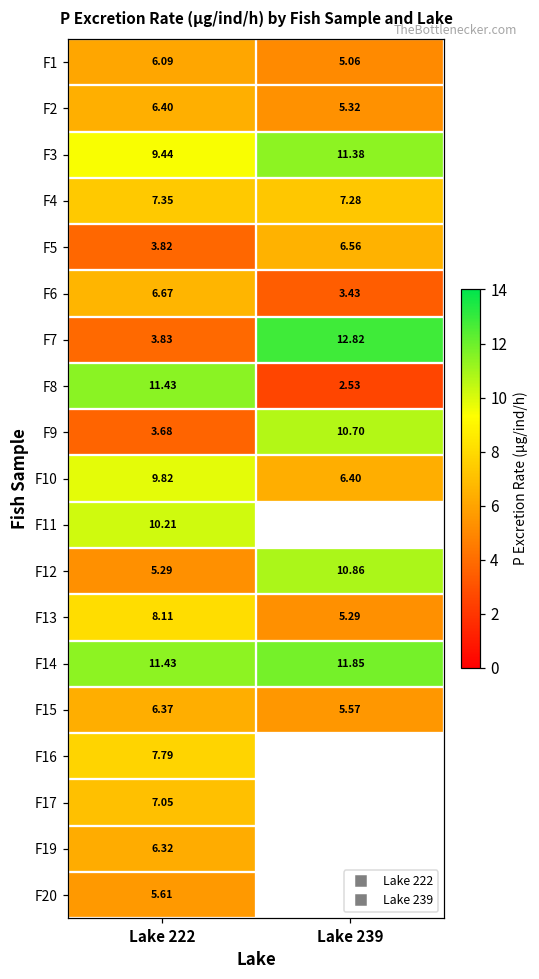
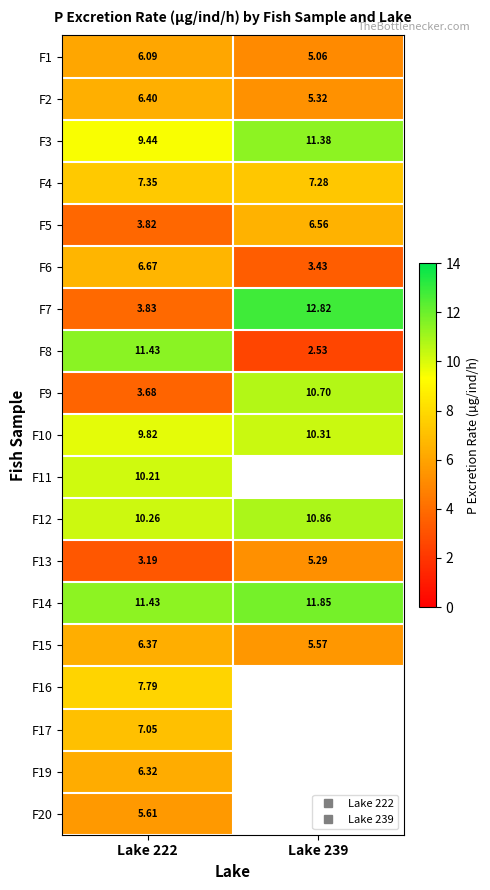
F10, Lake 239: 6.40 -> 10.31
F12, Lake 222: 5.29 -> 10.26
F13, Lake 222: 8.11 -> 3.19
